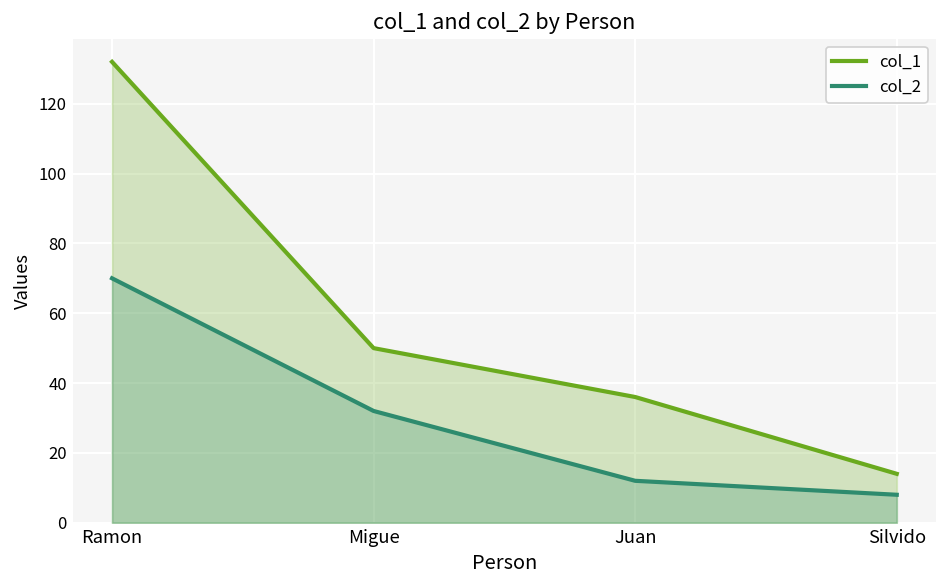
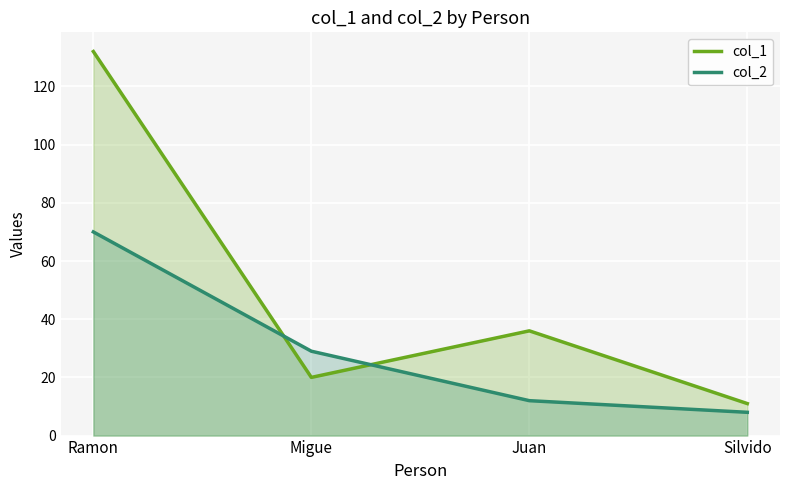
col_1, Migue: 50 -> 20
col_2, Migue: 32 -> 29
col_1, Silvido: 14 -> 11
